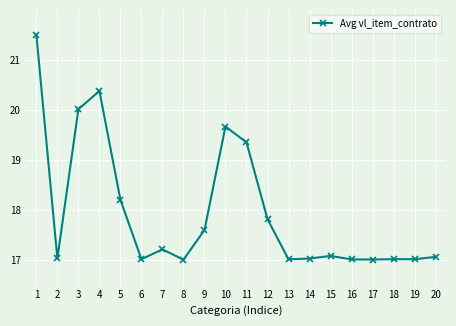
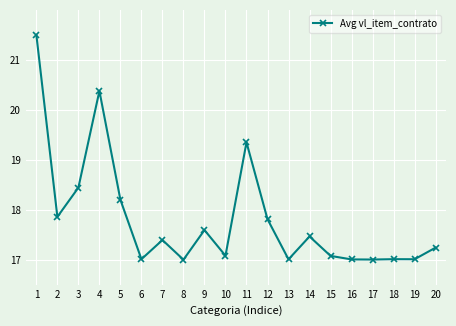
2: 17.0 -> 17.9
3: 20.0 -> 18.4
7: 17.2 -> 17.4
10: 19.7 -> 17.1
14: 17.0 -> 17.5
20: 17.1 -> 17.2
